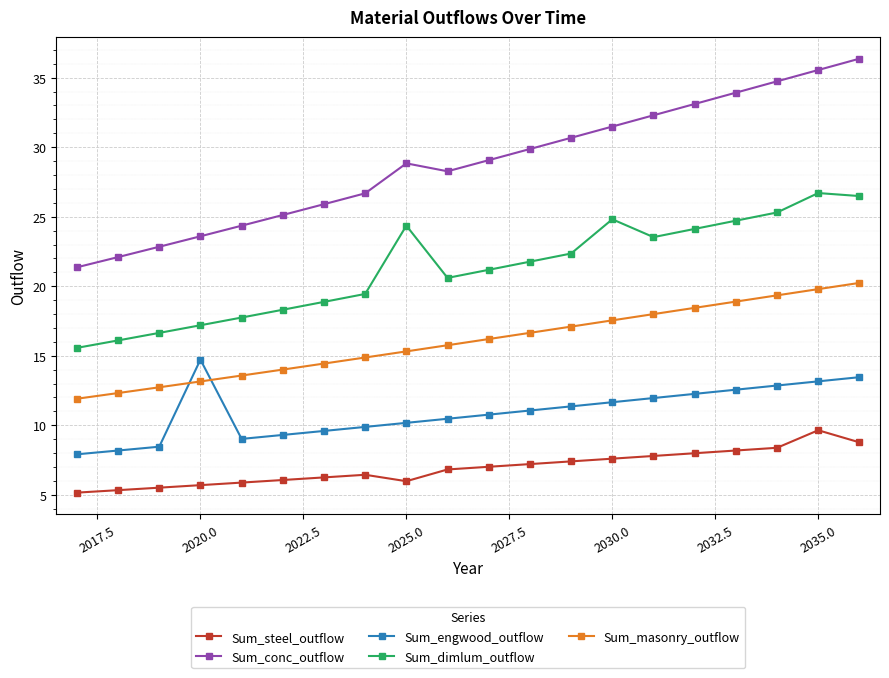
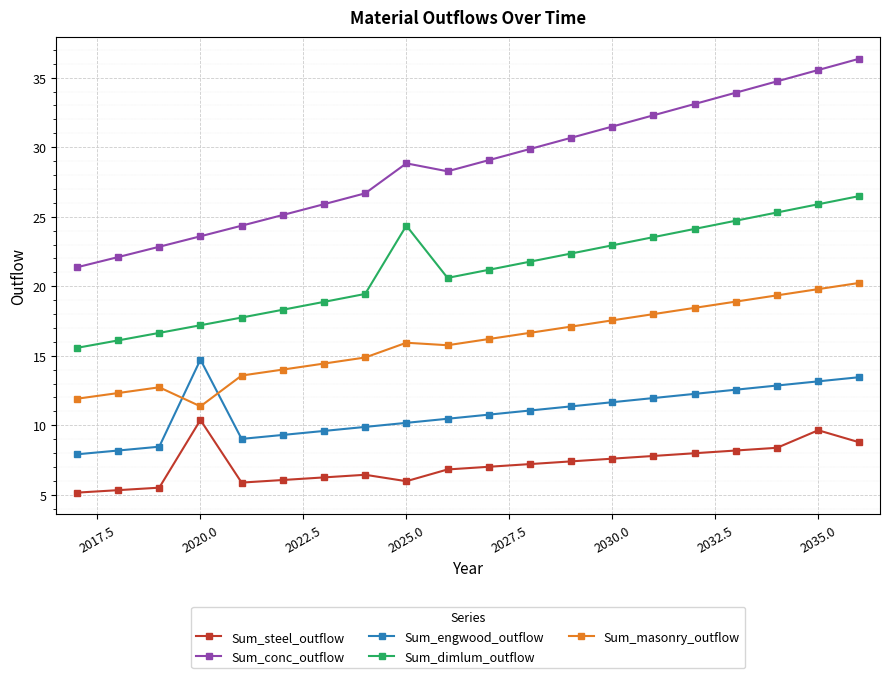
Sum_steel_outflow, 2020.0: 5.7 -> 10.4
Sum_masonry_outflow, 2020.0: 13.2 -> 11.4
Sum_masonry_outflow, 2025.0: 15.3 -> 15.9
Sum_dimlum_outflow, 2030.0: 24.8 -> 22.9
Sum_dimlum_outflow, 2035.0: 26.7 -> 25.9
